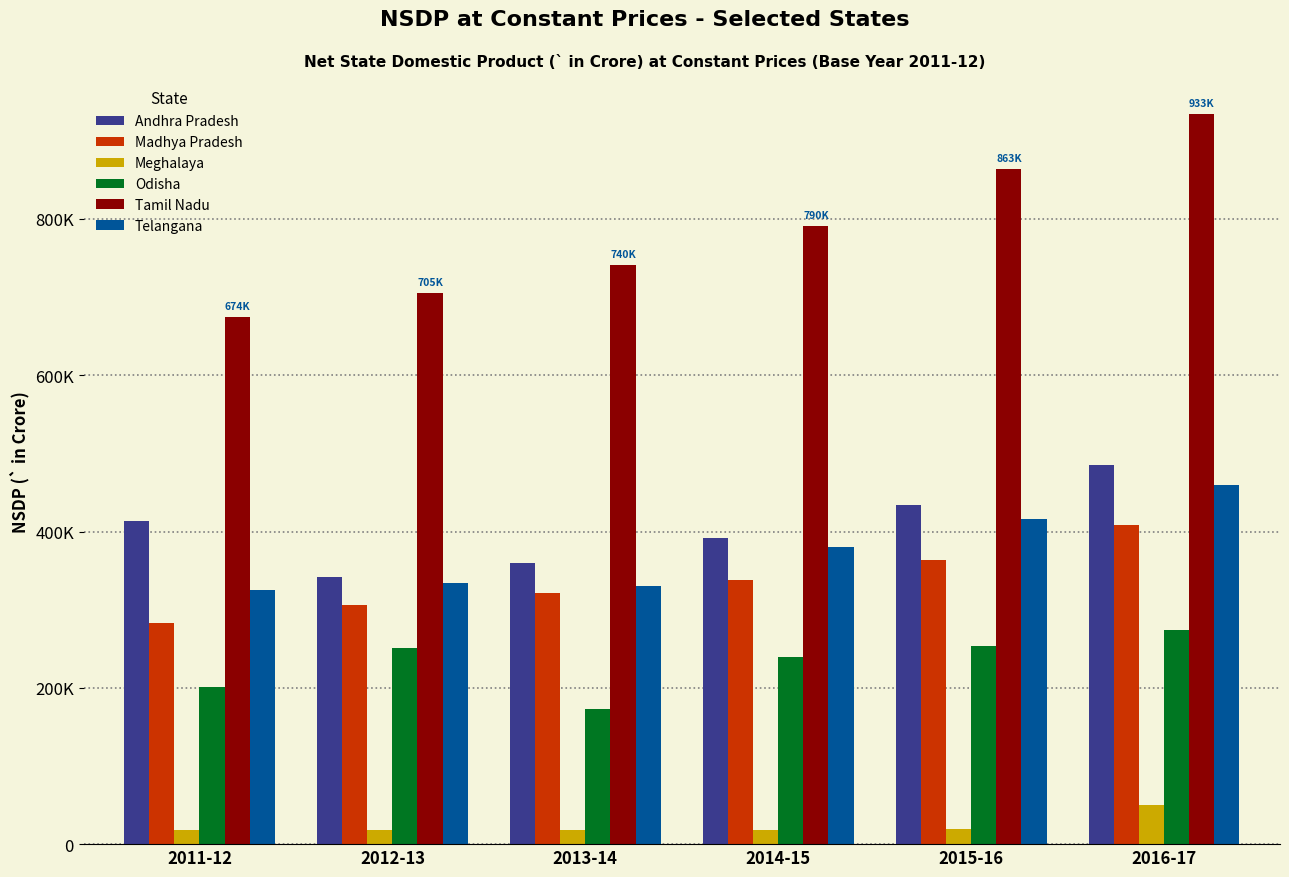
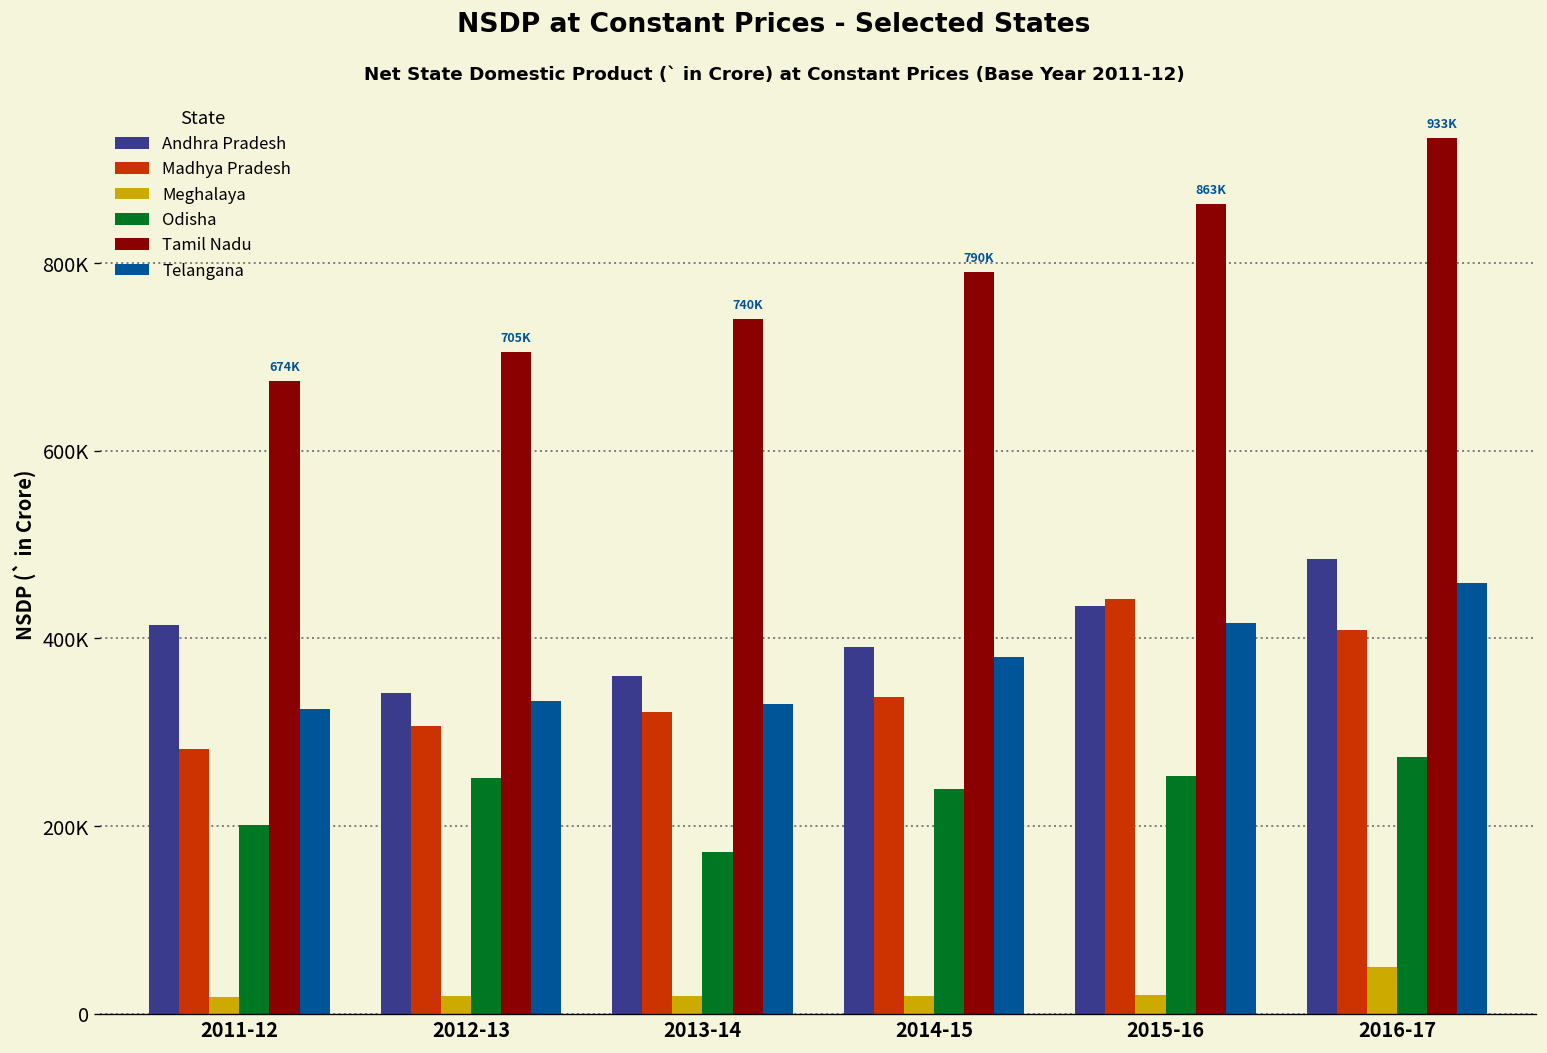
Madhya Pradesh, 2015-16: 360000 -> 440000
